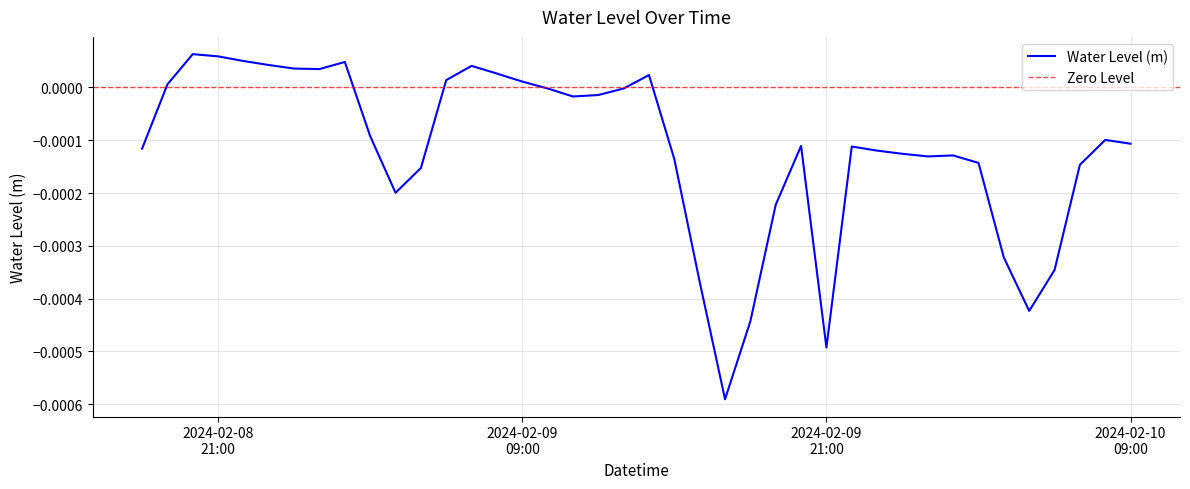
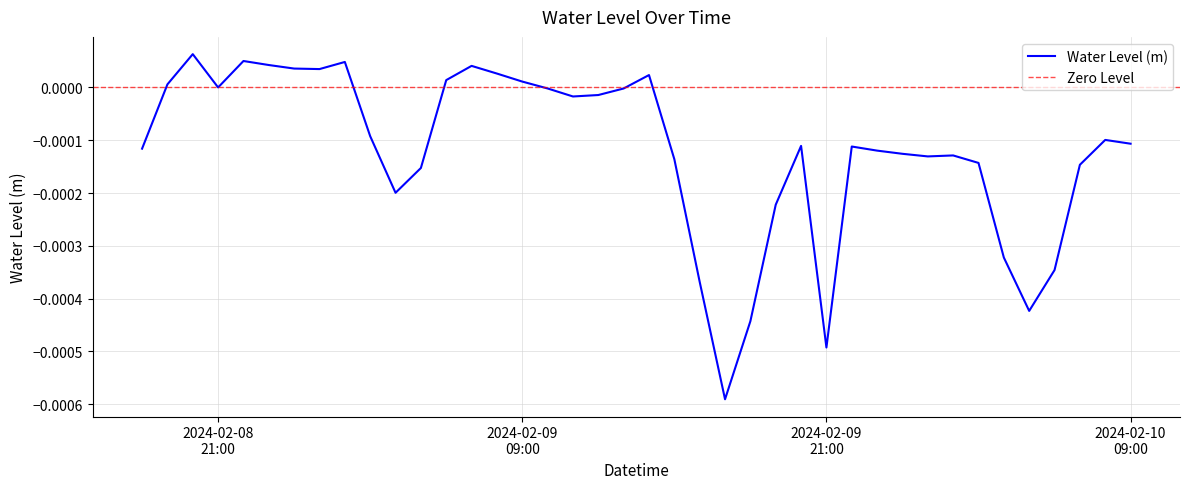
2024-02-08 21:00: 0.0001 -> 0.0000
